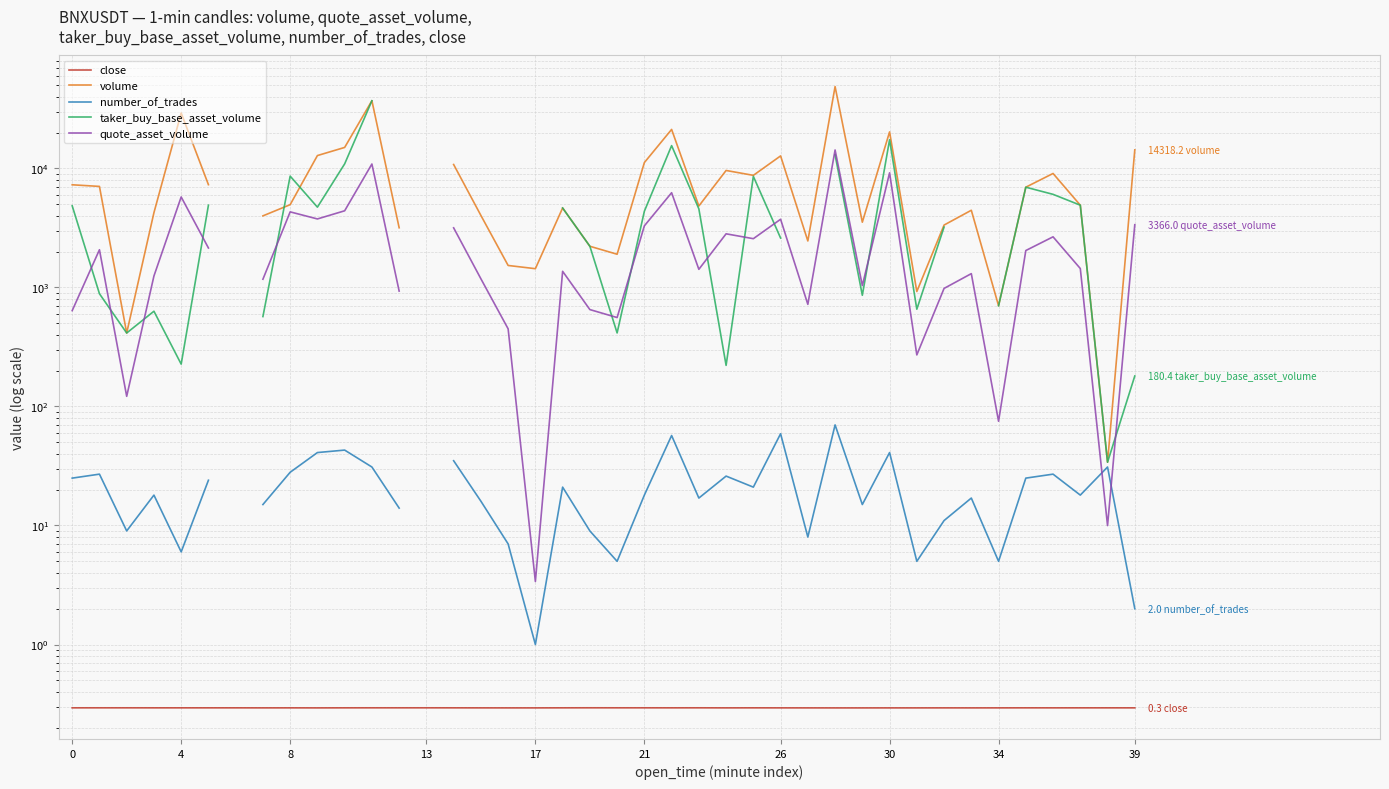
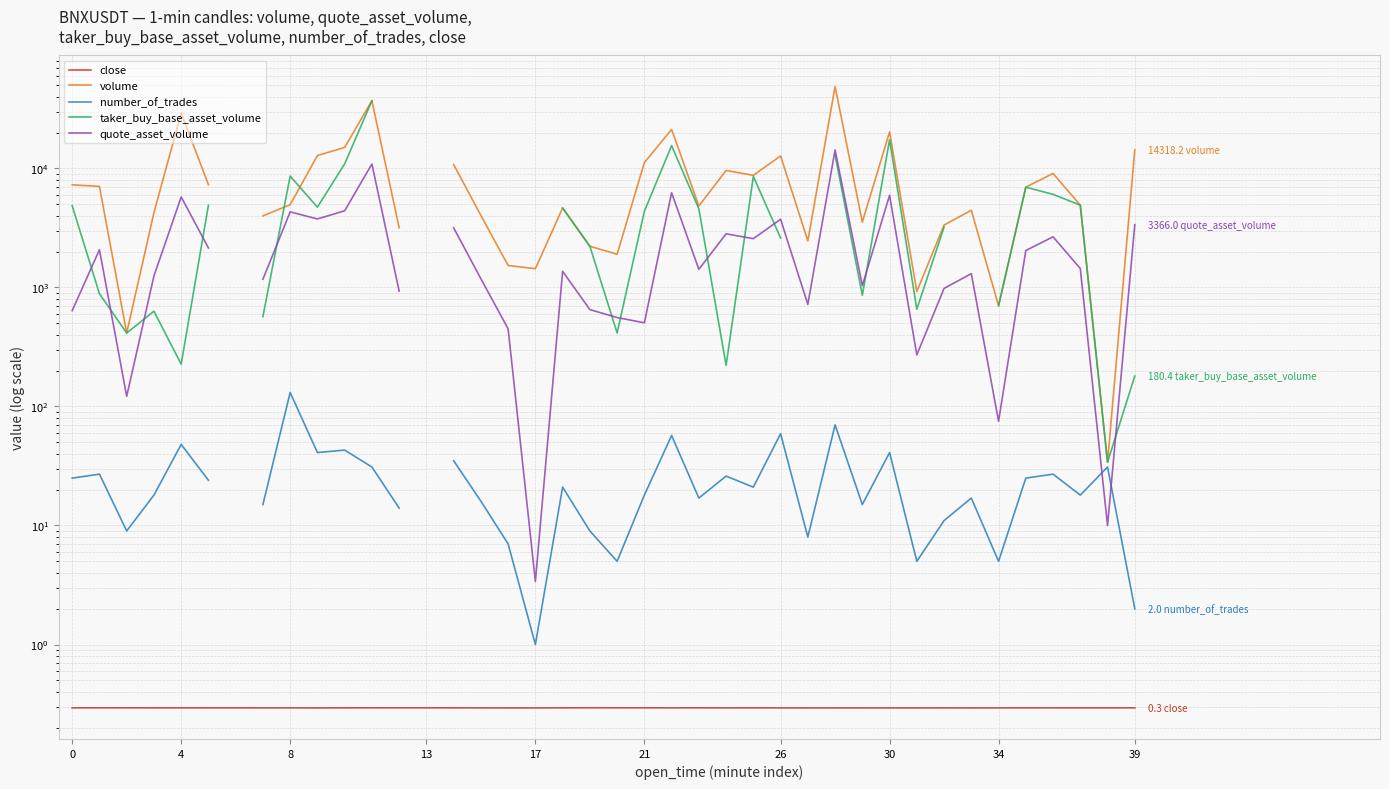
number_of_trades, 4: 6 -> 48
number_of_trades, 8: 28 -> 130
quote_asset_volume, 21: 3300 -> 500
quote_asset_volume, 30: 9000 -> 6000
